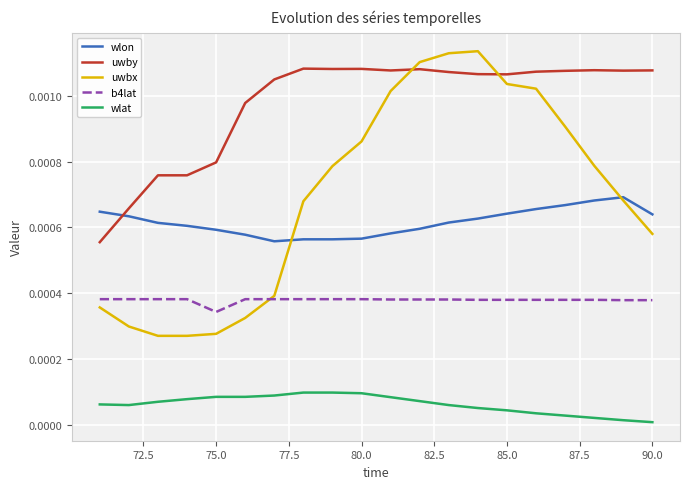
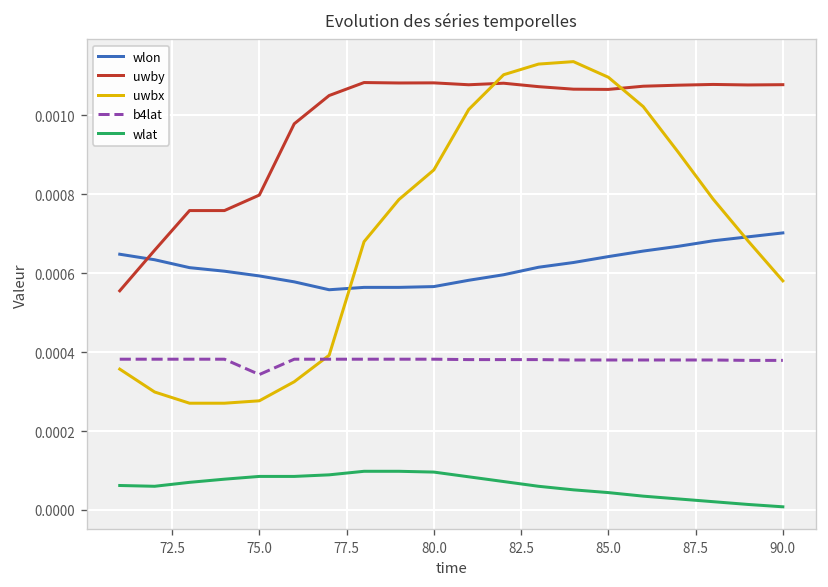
uwbx, 85.0: 0.00104 -> 0.00110
wlon, 90.0: 0.00064 -> 0.00070
